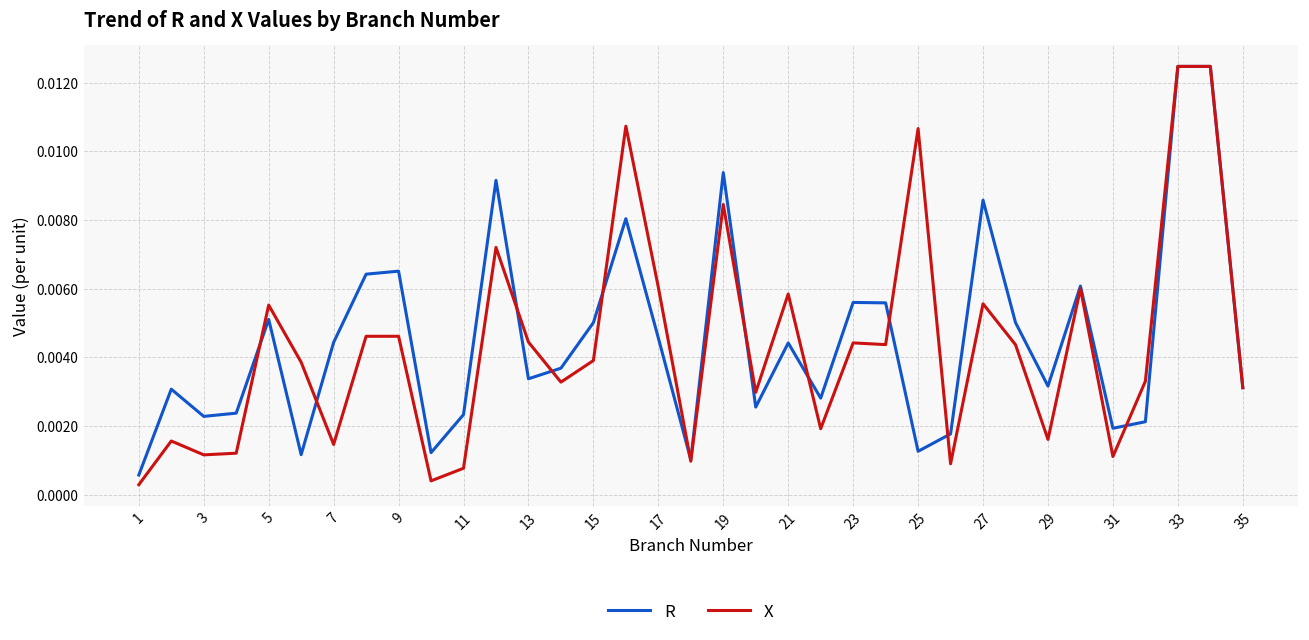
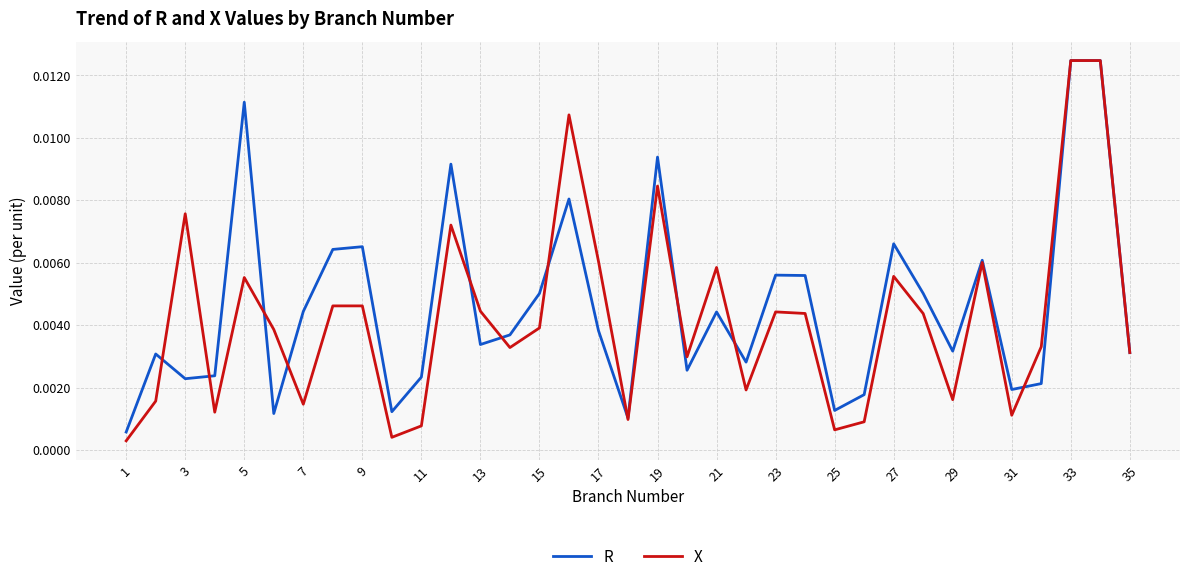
X, 3: 0.0012 -> 0.0076
R, 5: 0.0051 -> 0.0111
R, 17: 0.0046 -> 0.0038
X, 25: 0.0107 -> 0.0006
R, 27: 0.0086 -> 0.0066
